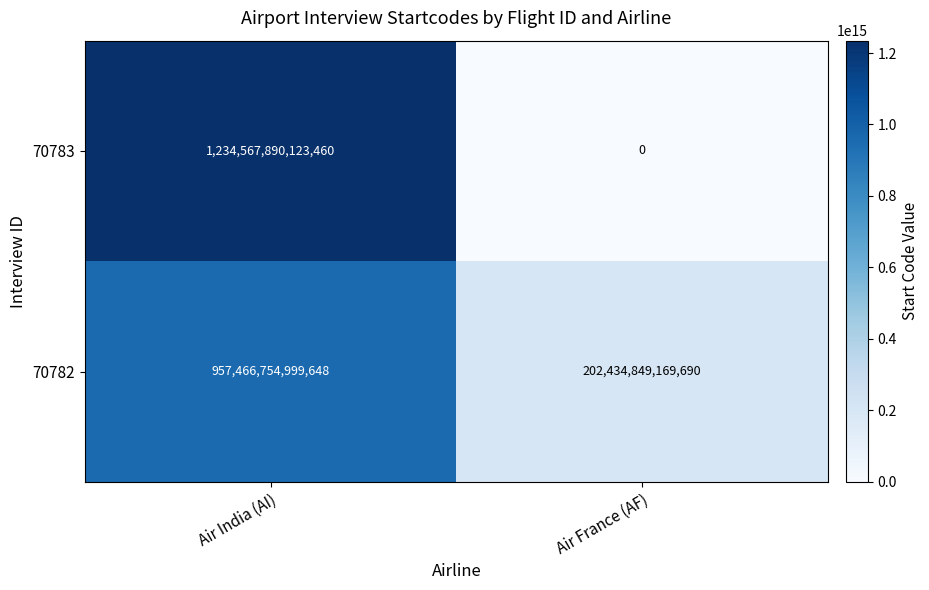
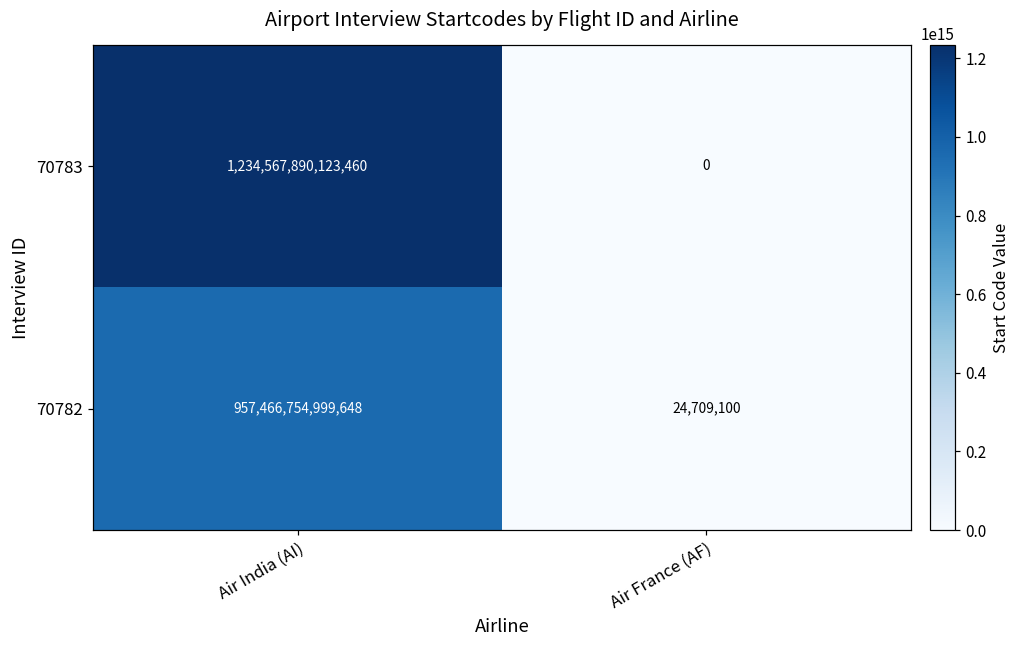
70782, Air France (AF): 202,434,849,169,690 -> 24,709,100
